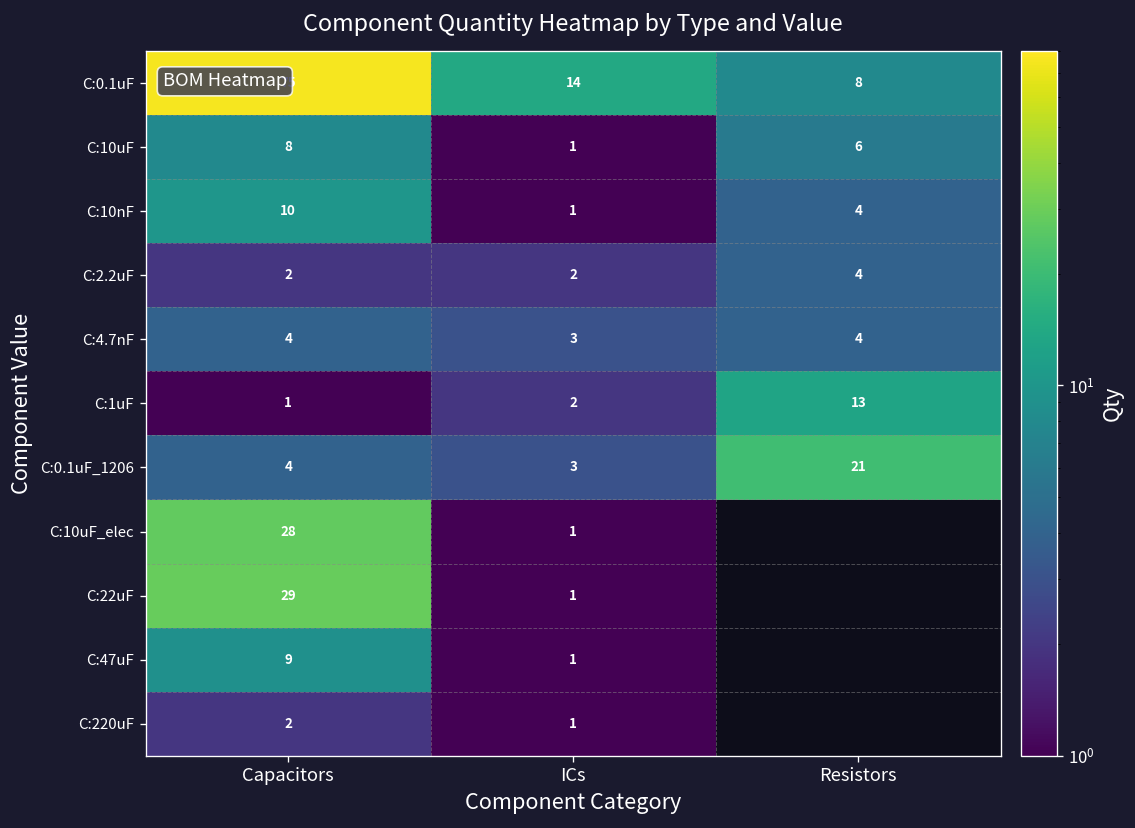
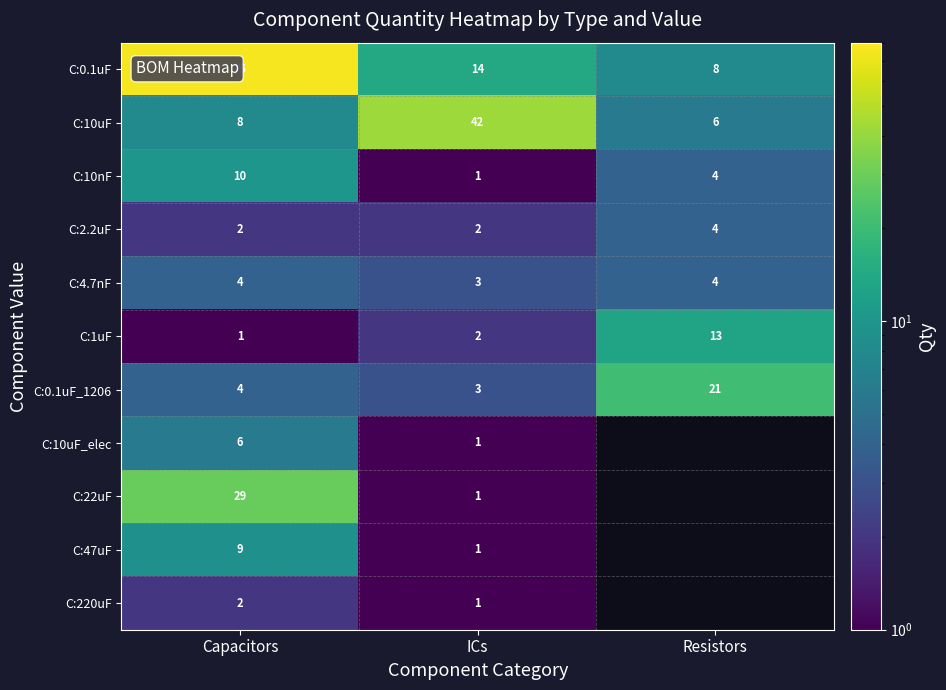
C:10uF, ICs: 1 -> 42
C:10uF_elec, Capacitors: 28 -> 6
